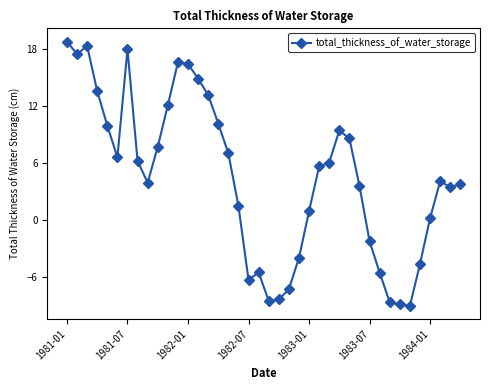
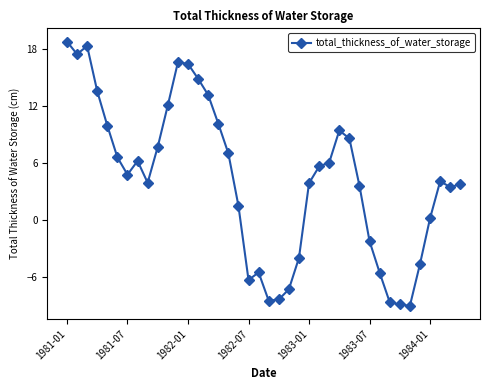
1981-07: 18 -> 5
1983-01: 1 -> 4
